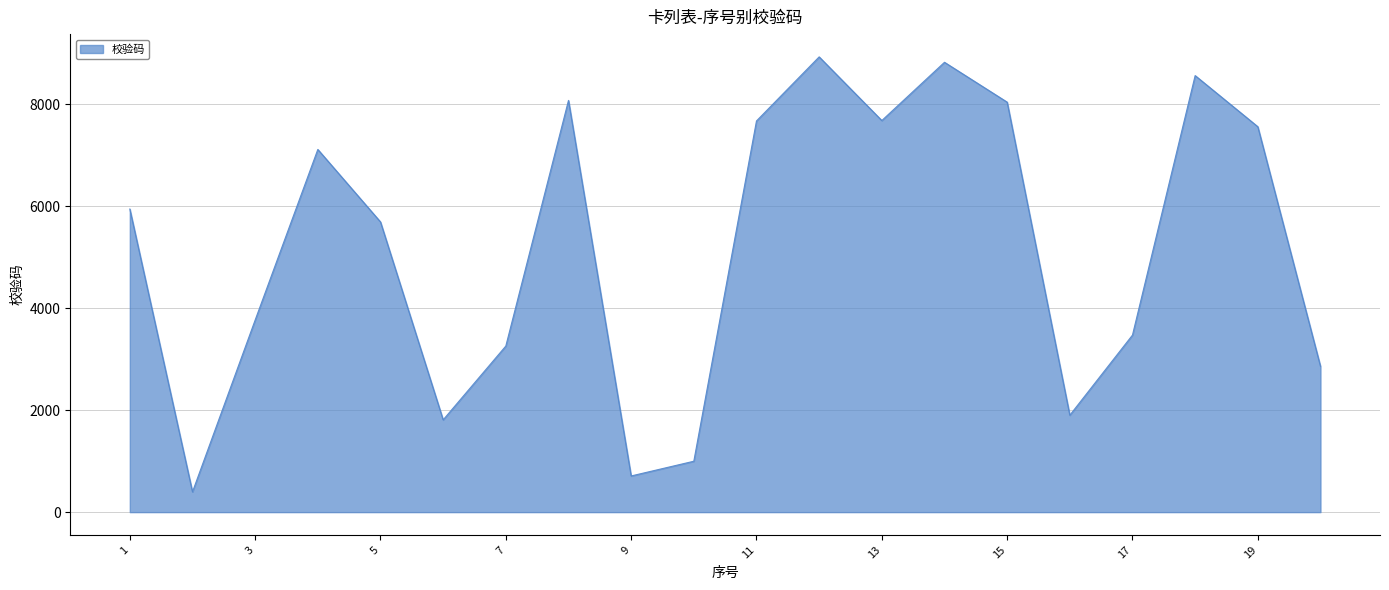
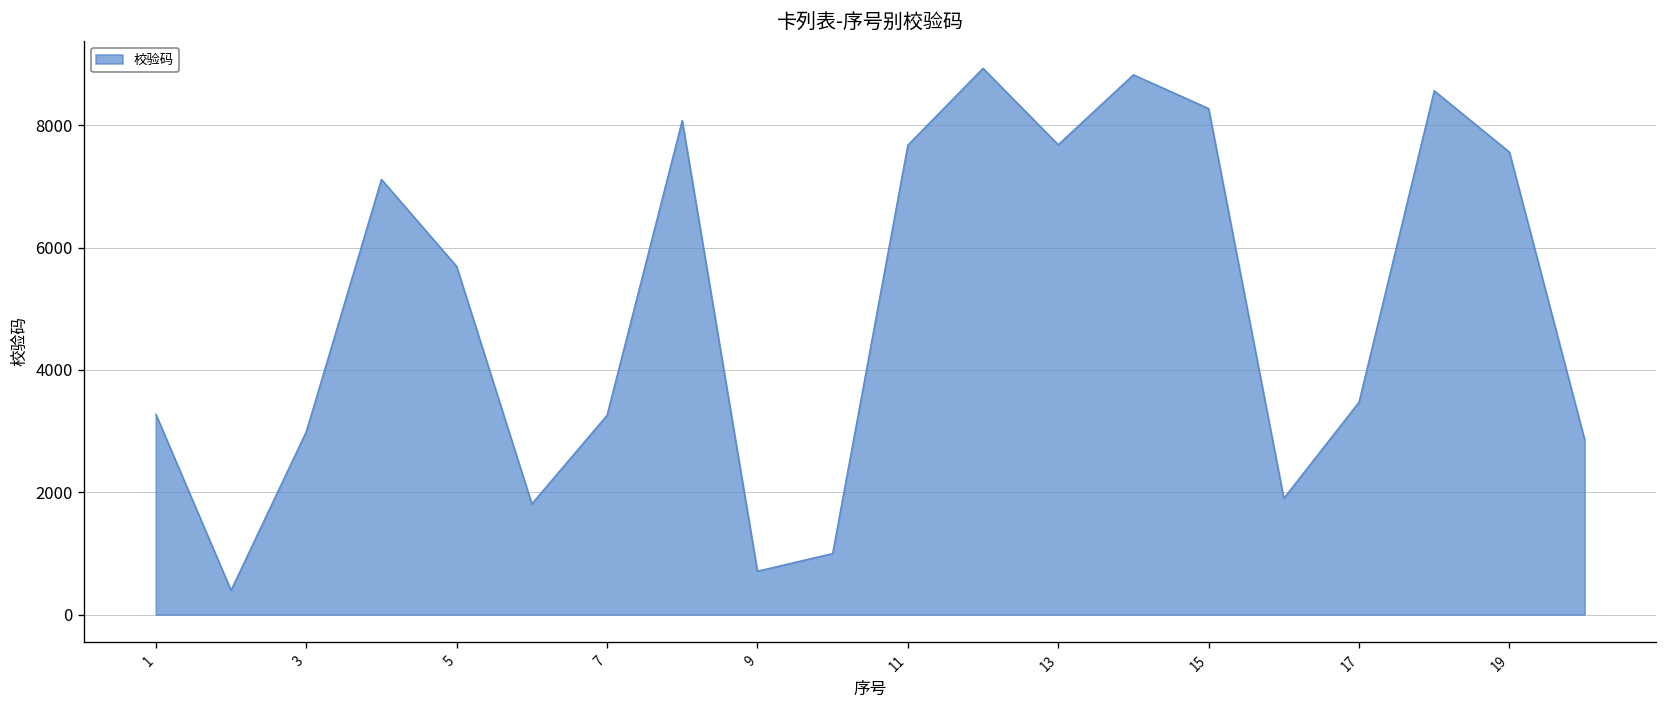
1: 5900 -> 3300
3: 3800 -> 3000
15: 8000 -> 8300
